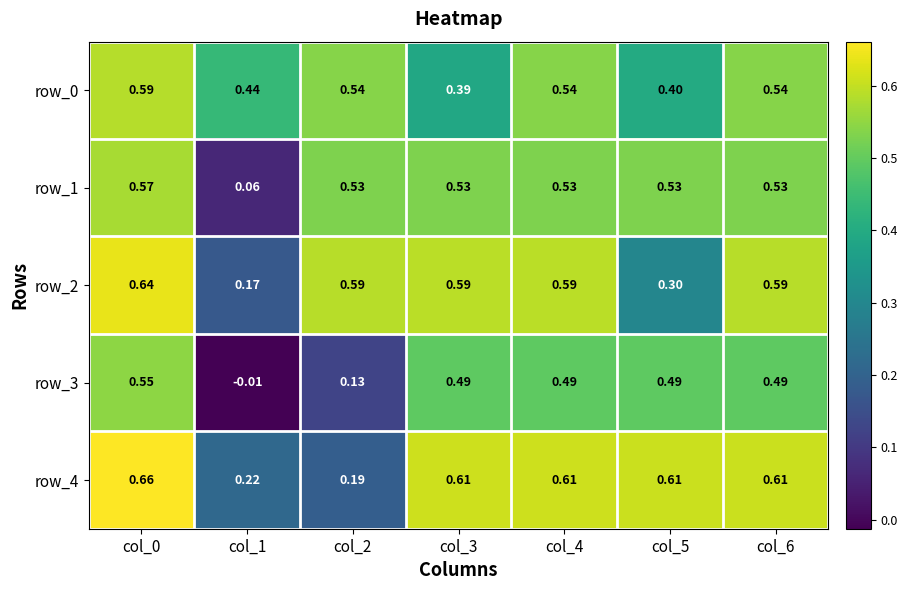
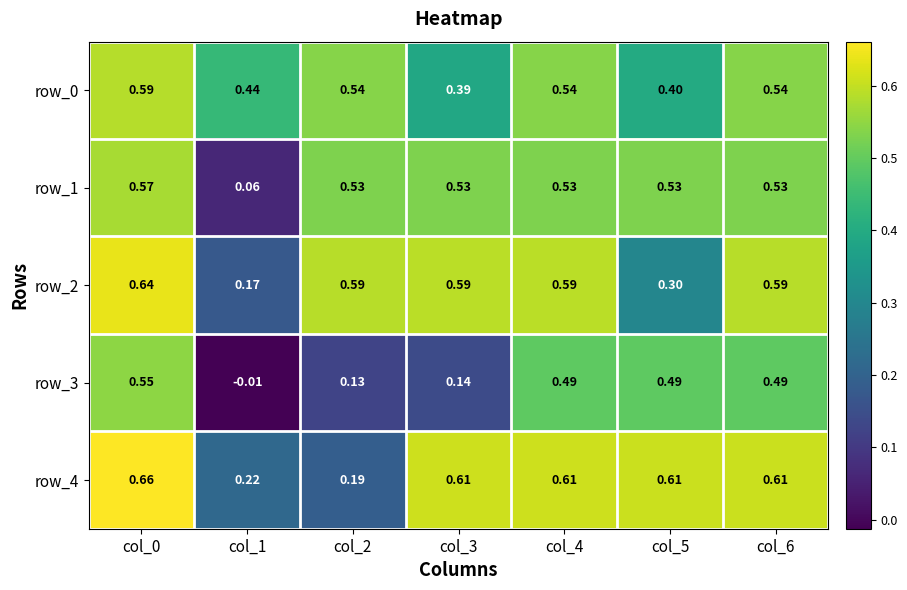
row_3, col_3: 0.49 -> 0.14
